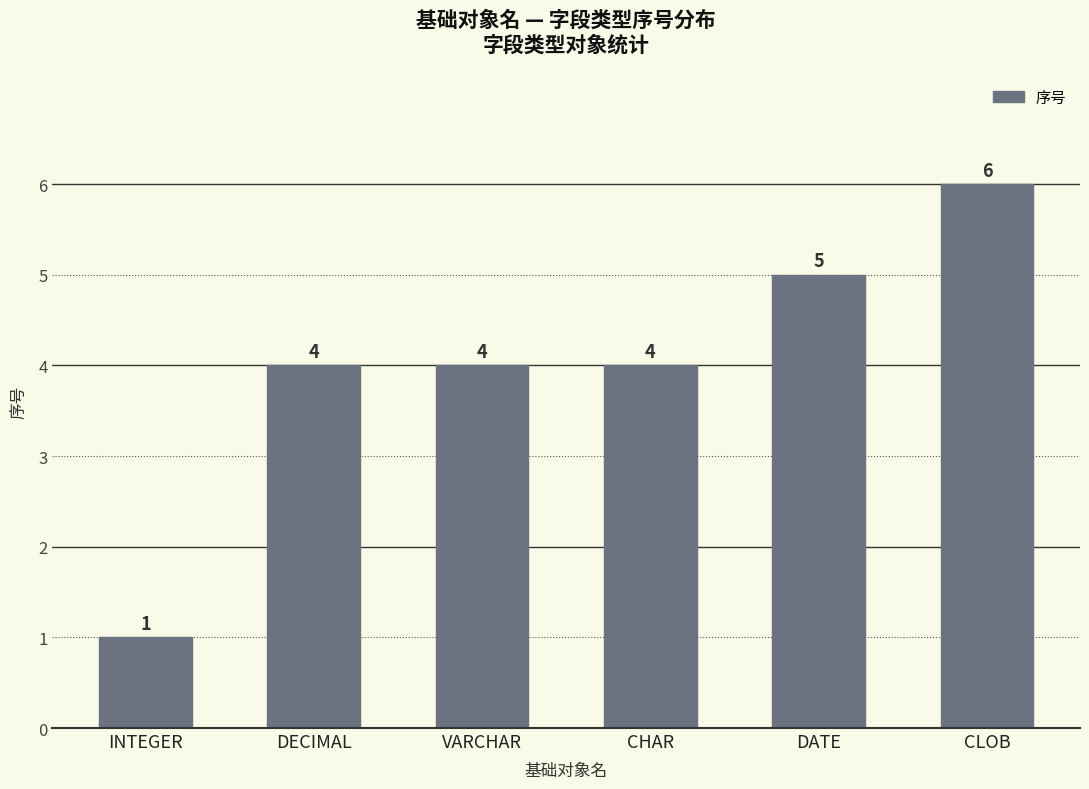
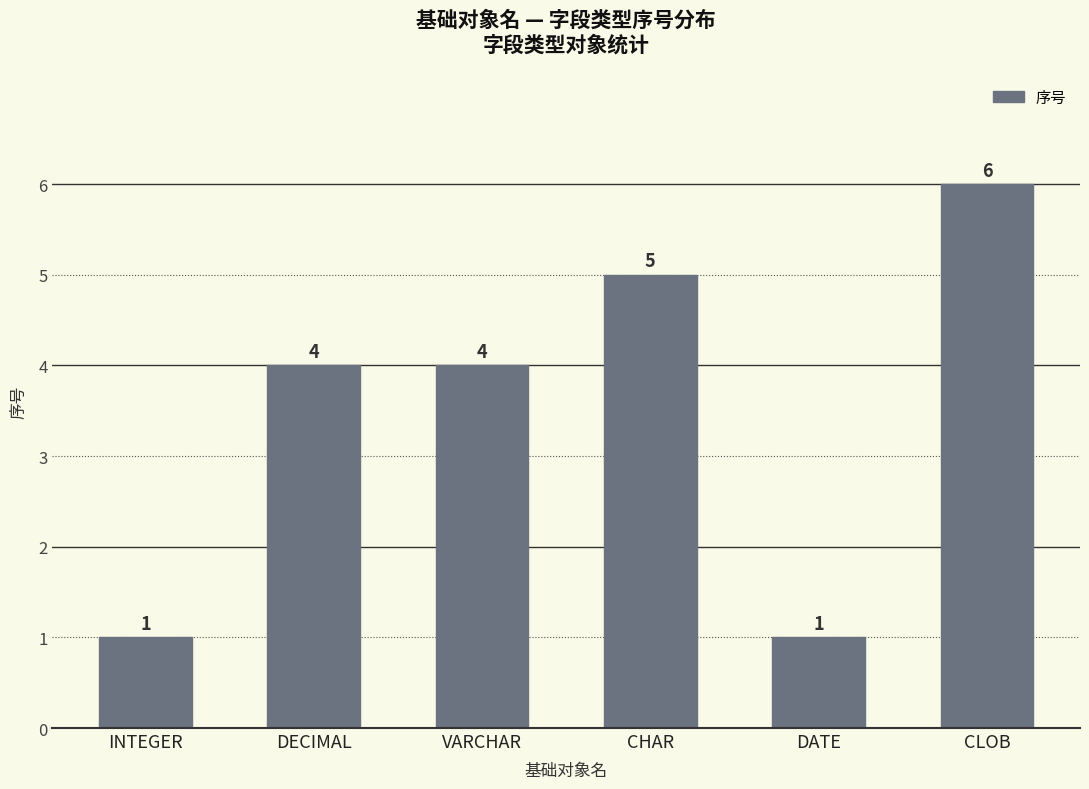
CHAR: 4 -> 5
DATE: 5 -> 1
